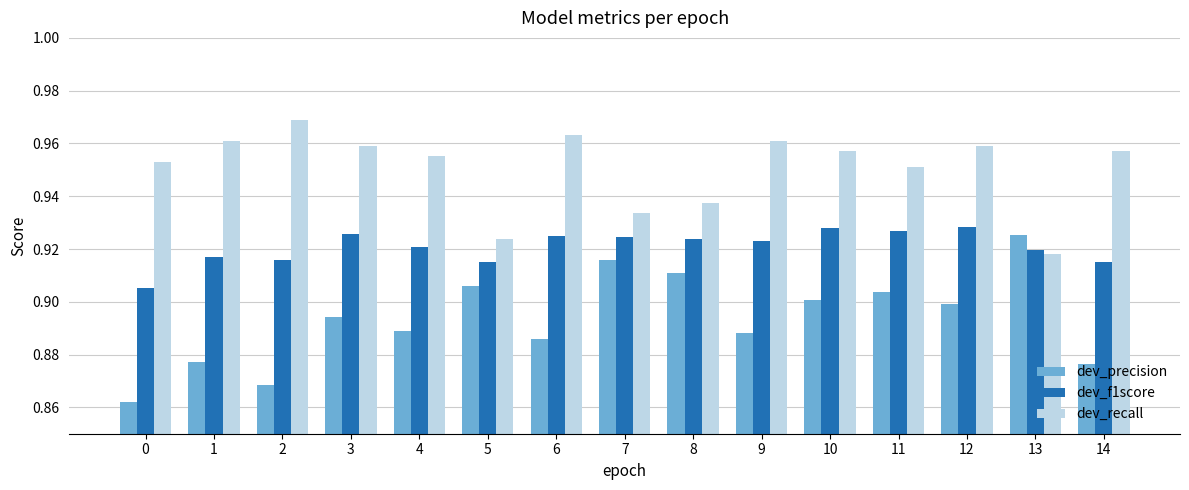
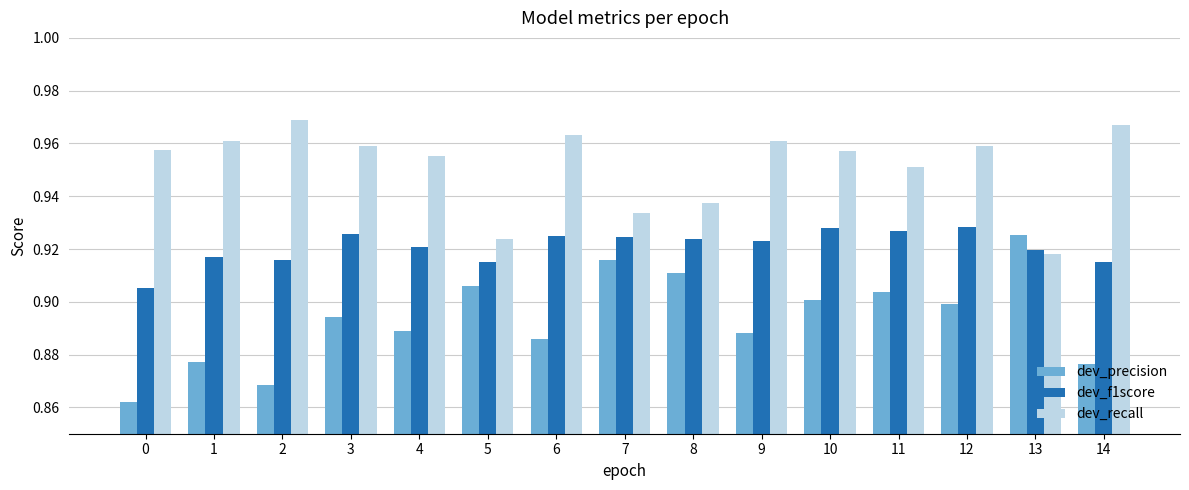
dev_recall, 0: 0.953 -> 0.958
dev_recall, 14: 0.957 -> 0.967
